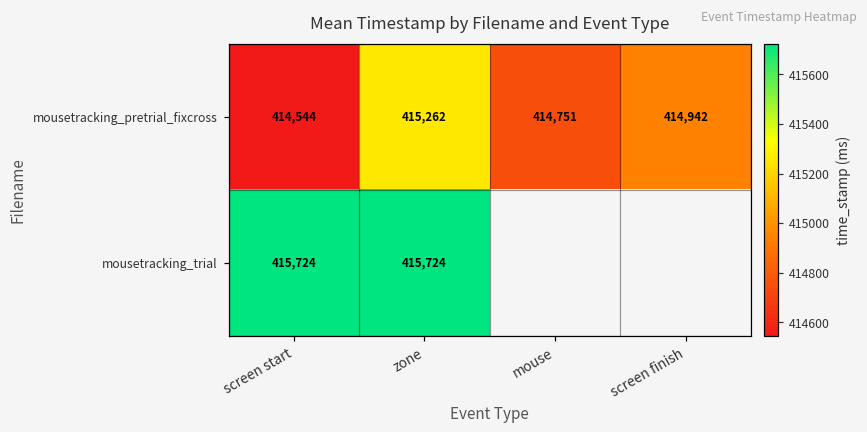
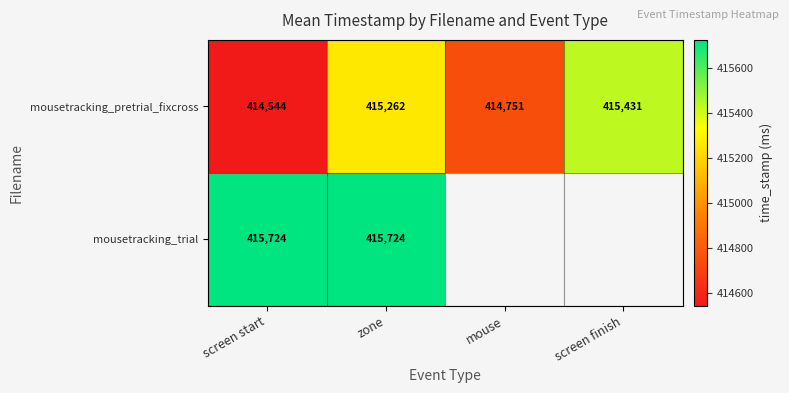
mousetracking_pretrial_fixcross, screen finish: 414,942 -> 415,431
